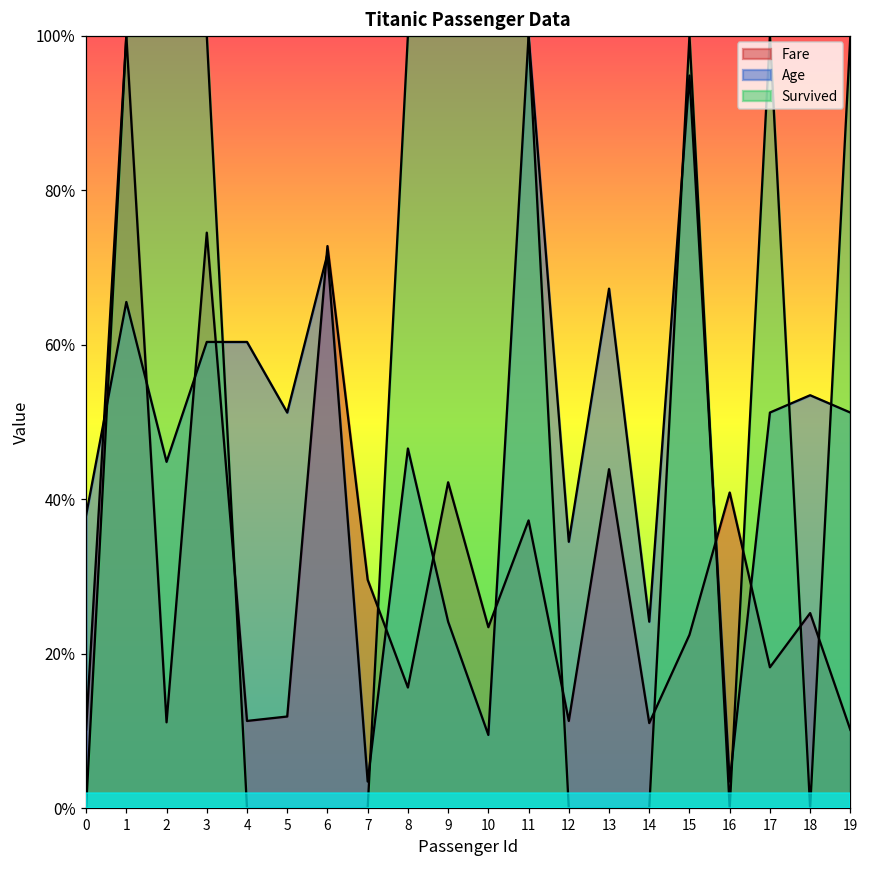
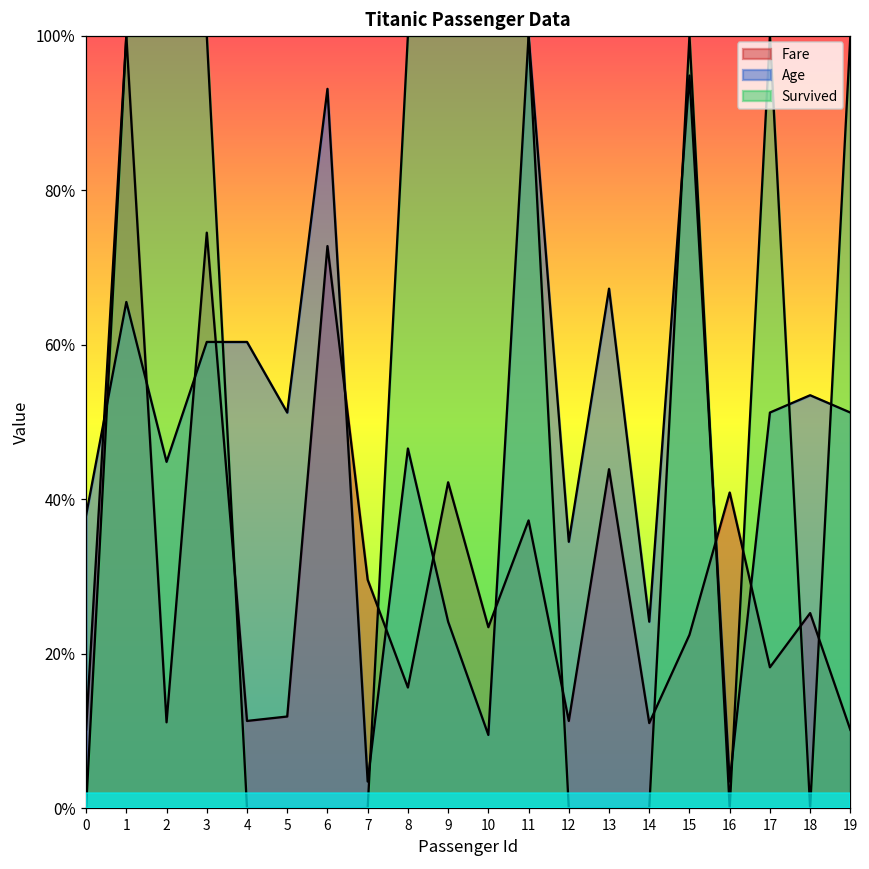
Age, 6: 72% -> 93%
